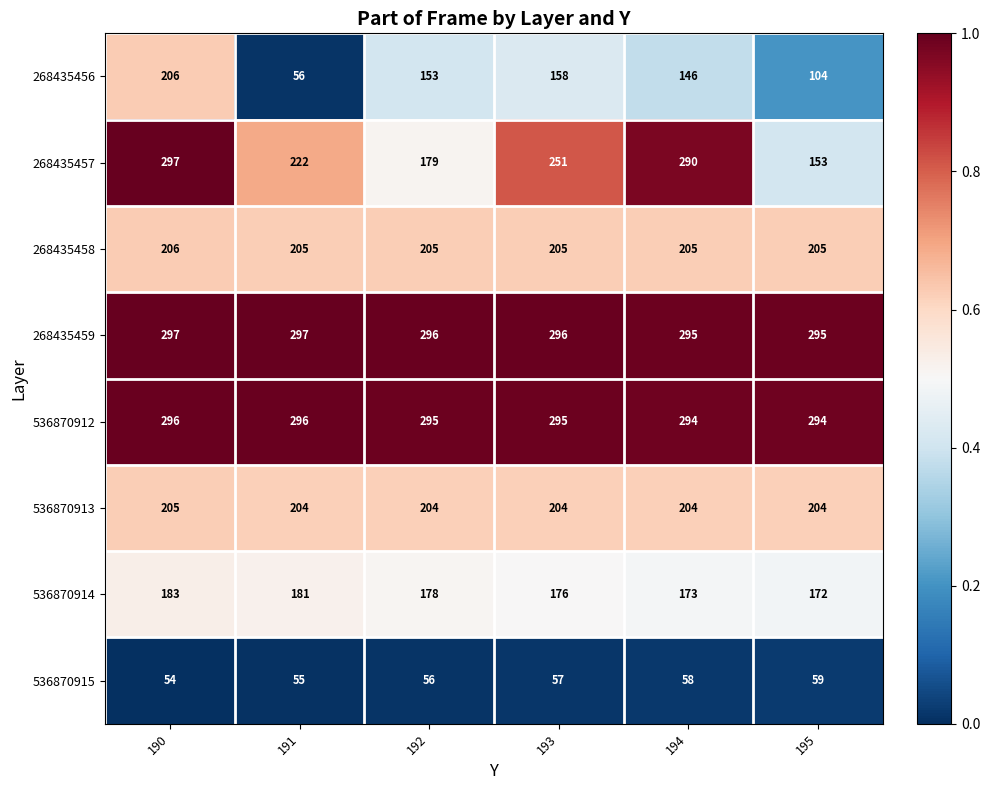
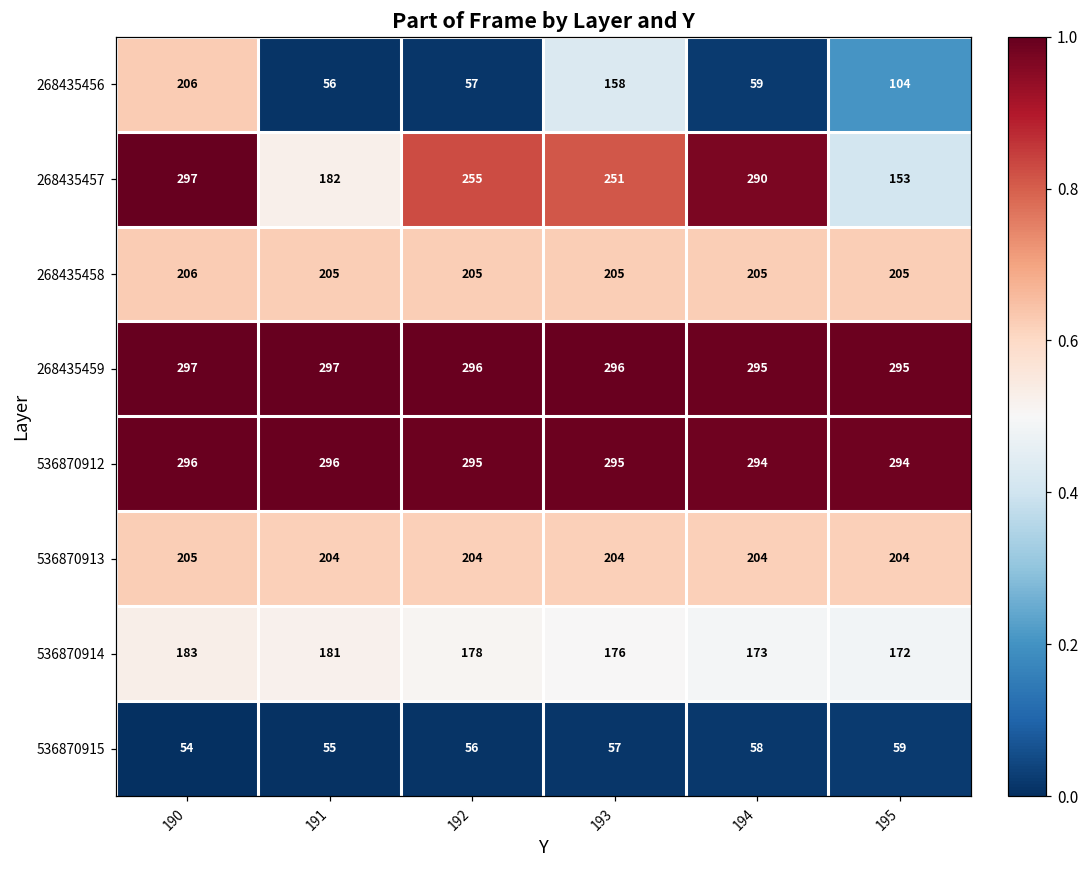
268435456, 192: 153 -> 57
268435456, 194: 146 -> 59
268435457, 191: 222 -> 182
268435457, 192: 179 -> 255
